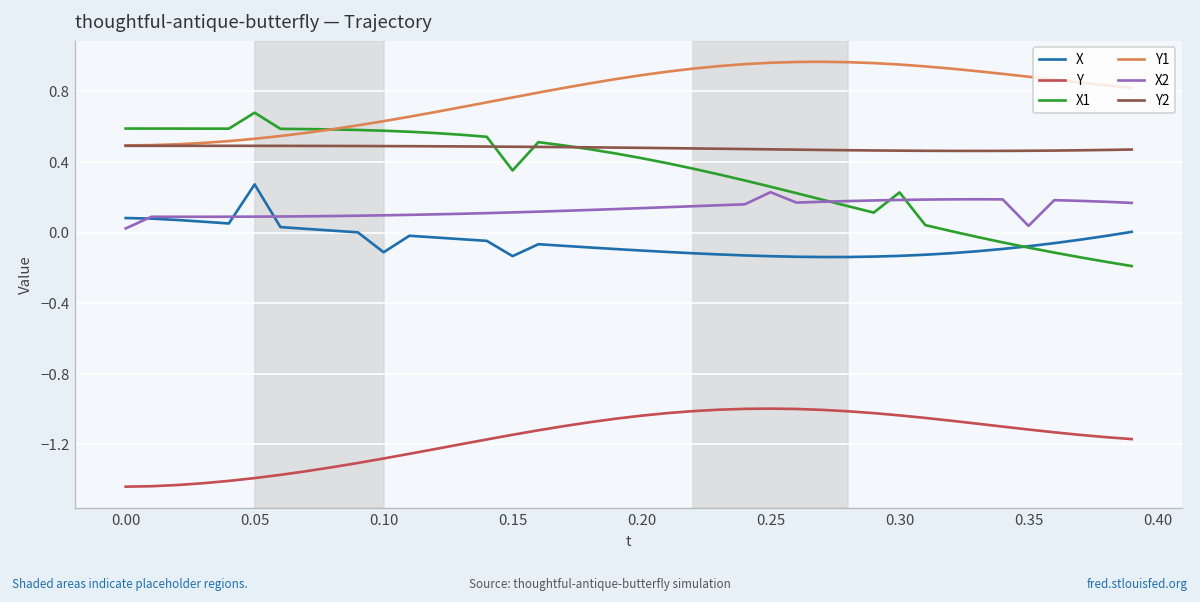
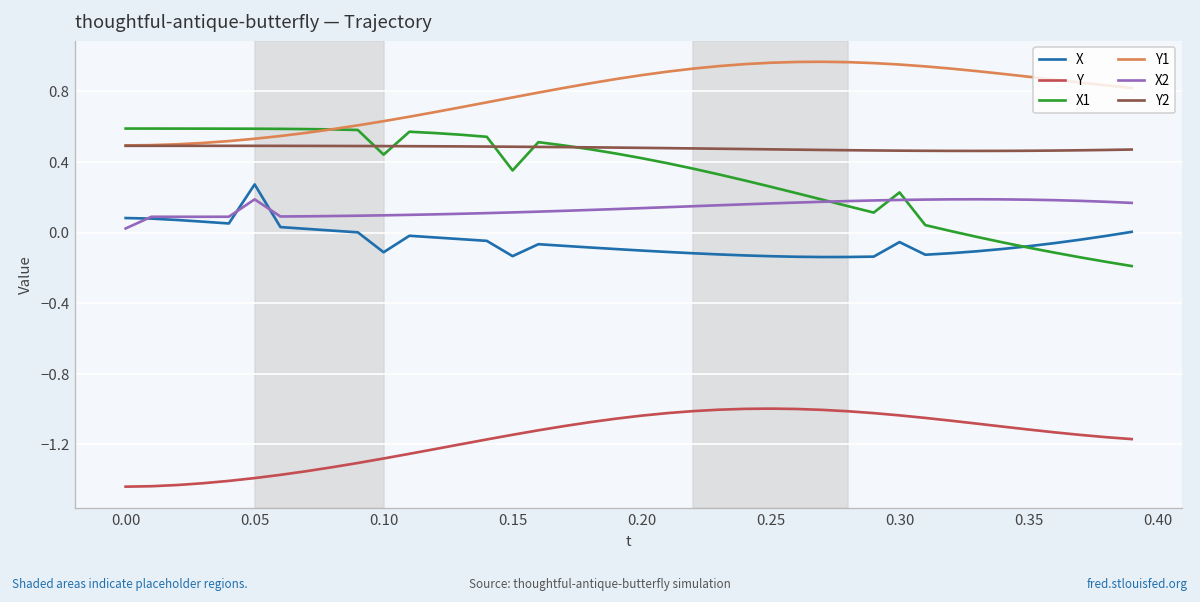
X1, 0.05: 0.68 -> 0.59
X2, 0.05: 0.09 -> 0.19
X1, 0.10: 0.58 -> 0.44
X2, 0.25: 0.23 -> 0.17
X, 0.30: -0.13 -> -0.05
X2, 0.35: 0.04 -> 0.19
